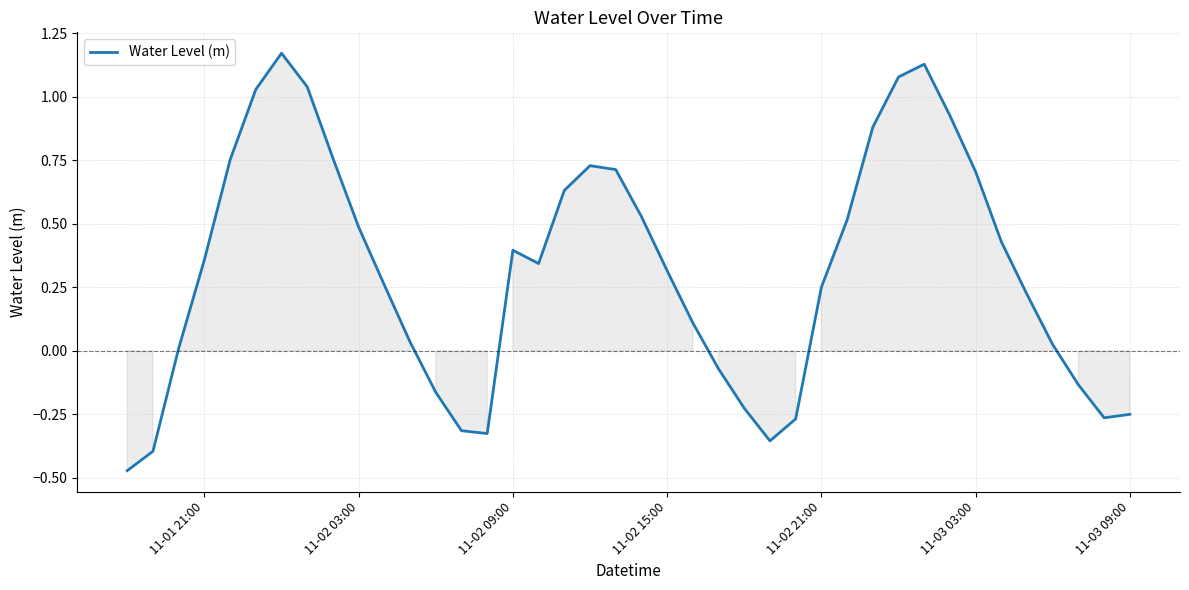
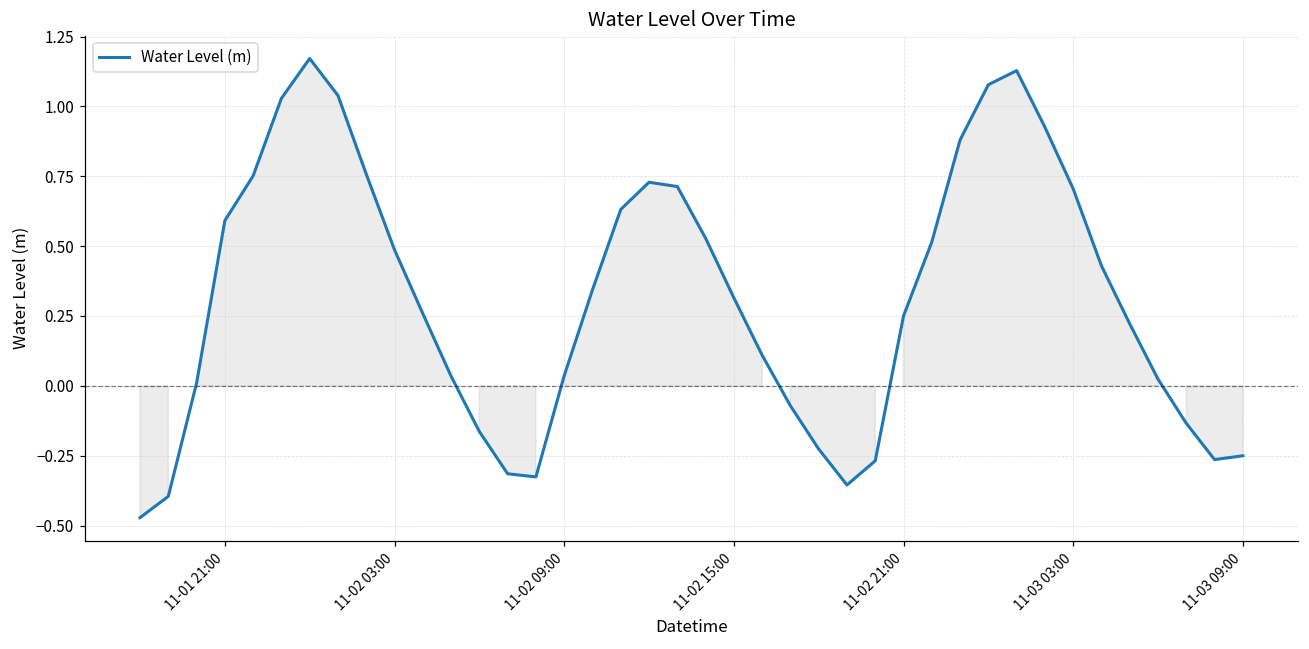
11-01 21:00: 0.36 -> 0.59
11-02 09:00: 0.40 -> 0.04
